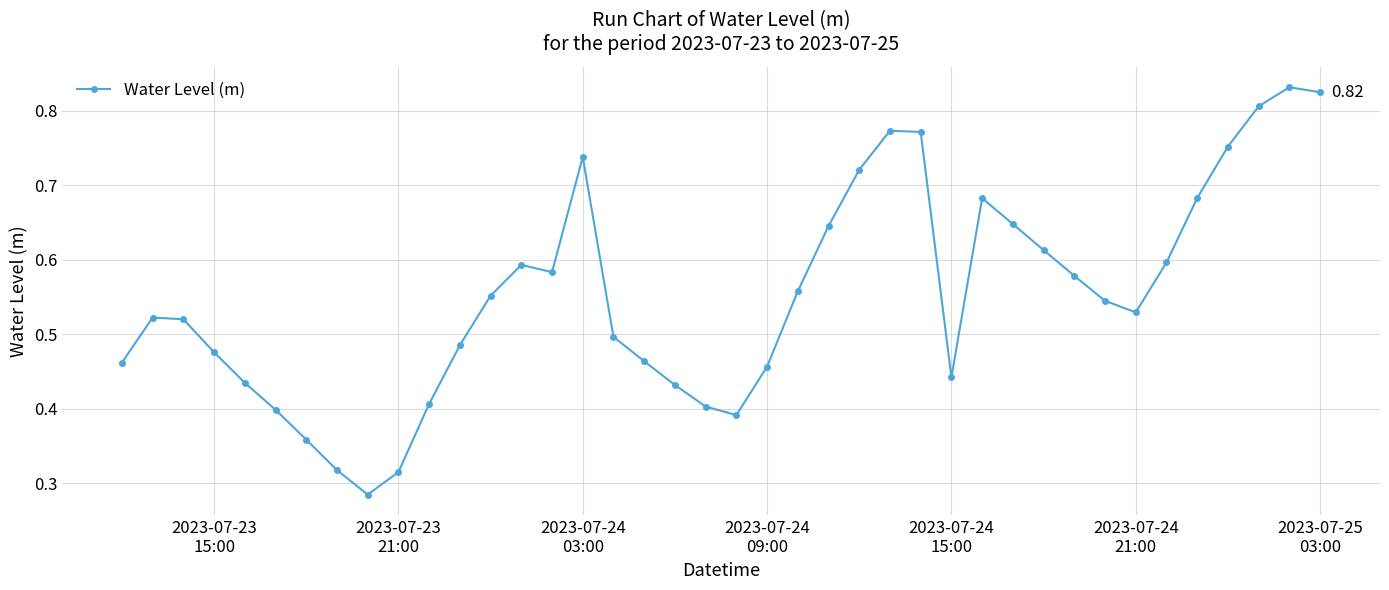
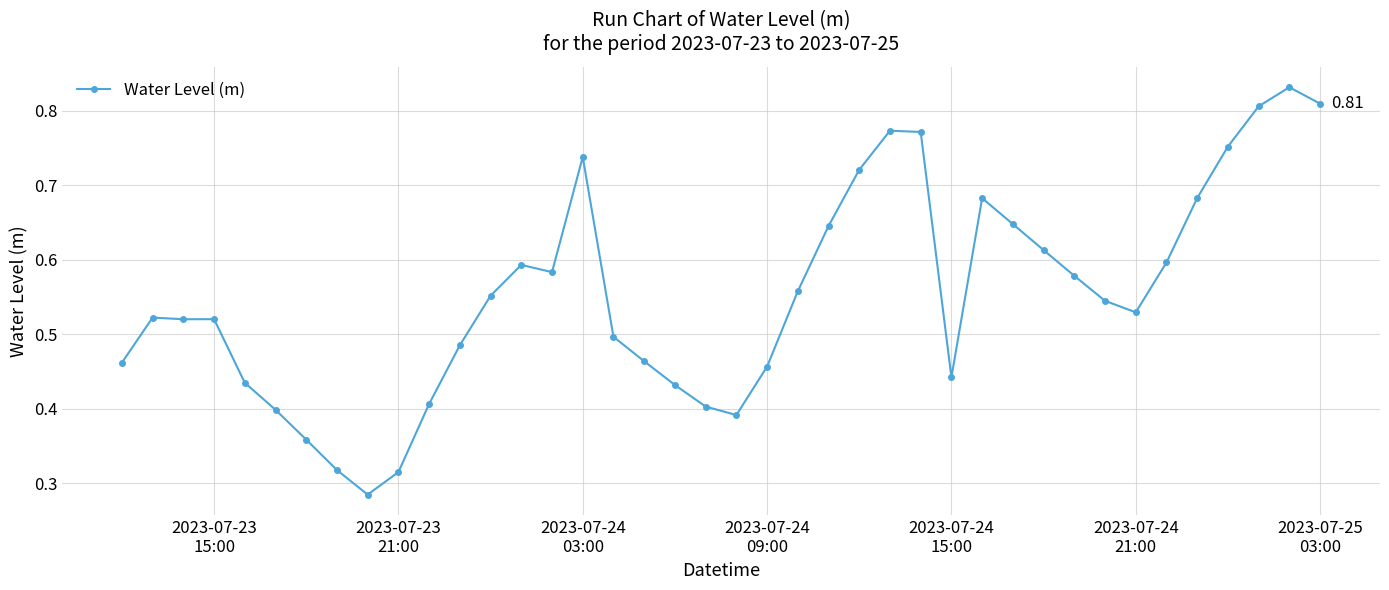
2023-07-23 15:00: 0.48 -> 0.52
2023-07-25 03:00: 0.82 -> 0.81
